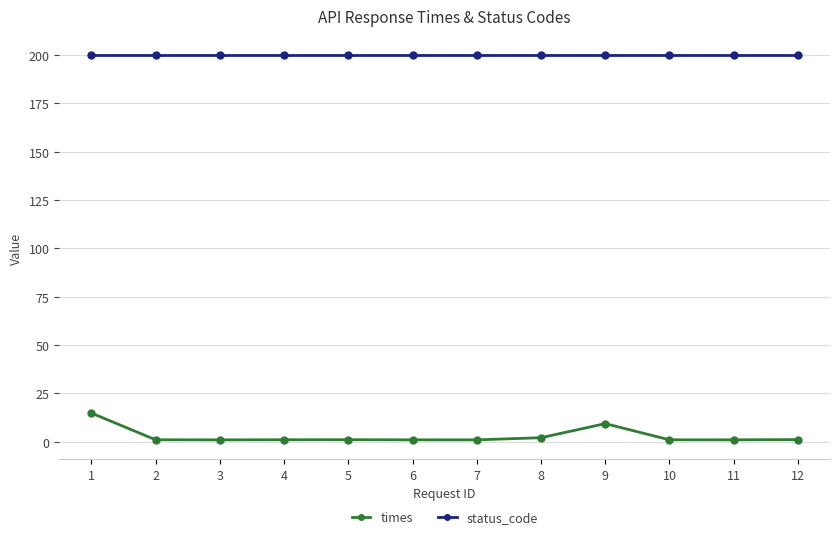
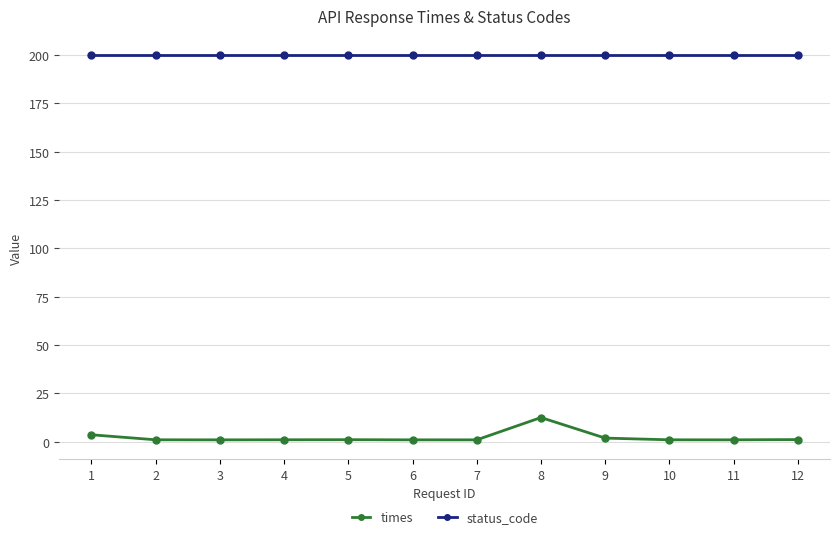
times, 1: 15 -> 4
times, 8: 2 -> 12
times, 9: 9 -> 2
